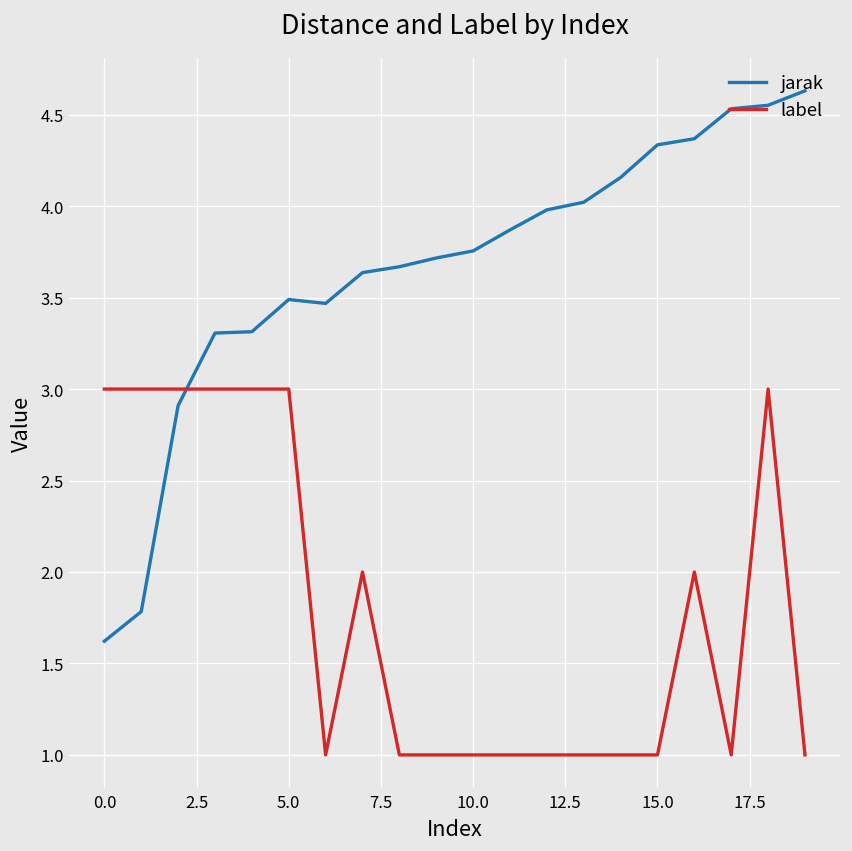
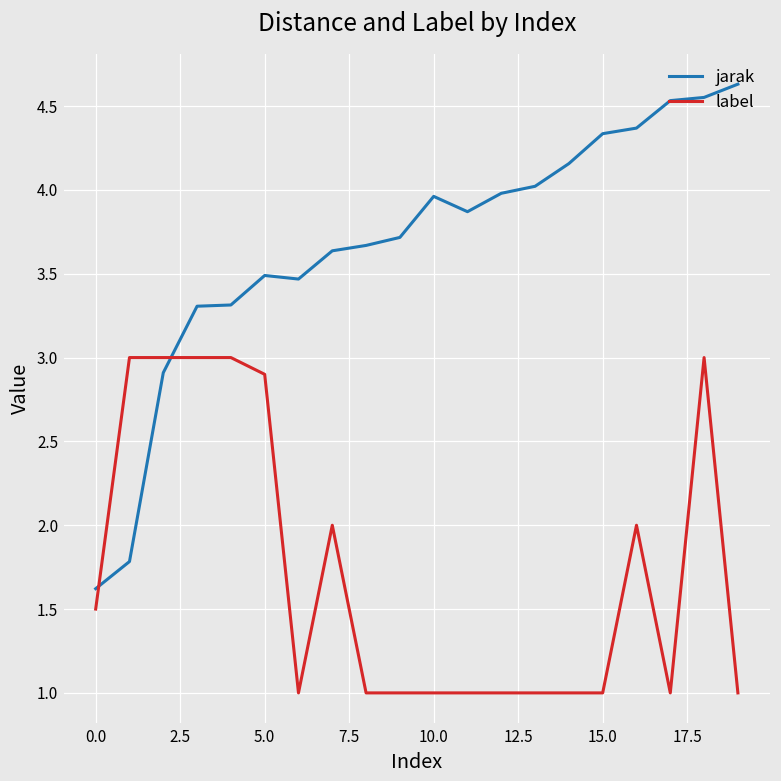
label, 0.0: 3.0 -> 1.5
label, 5.0: 3.0 -> 2.9
jarak, 10.0: 3.76 -> 3.96
